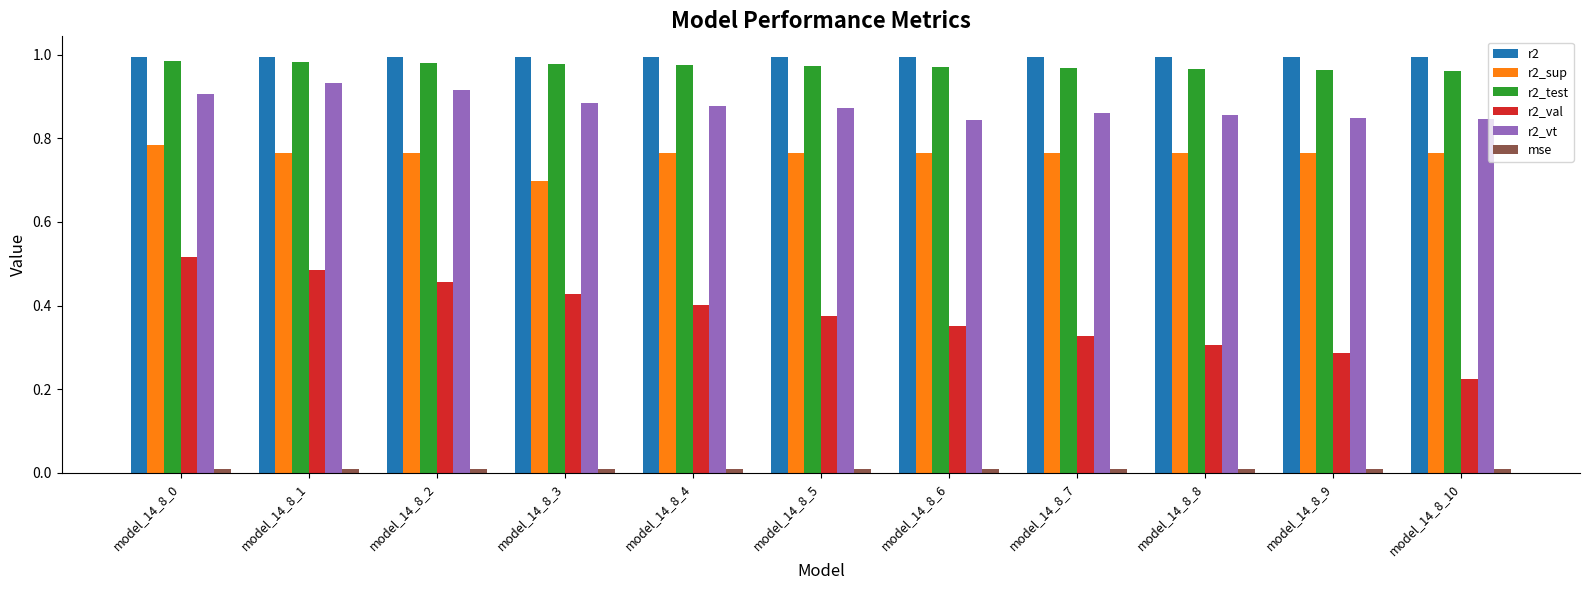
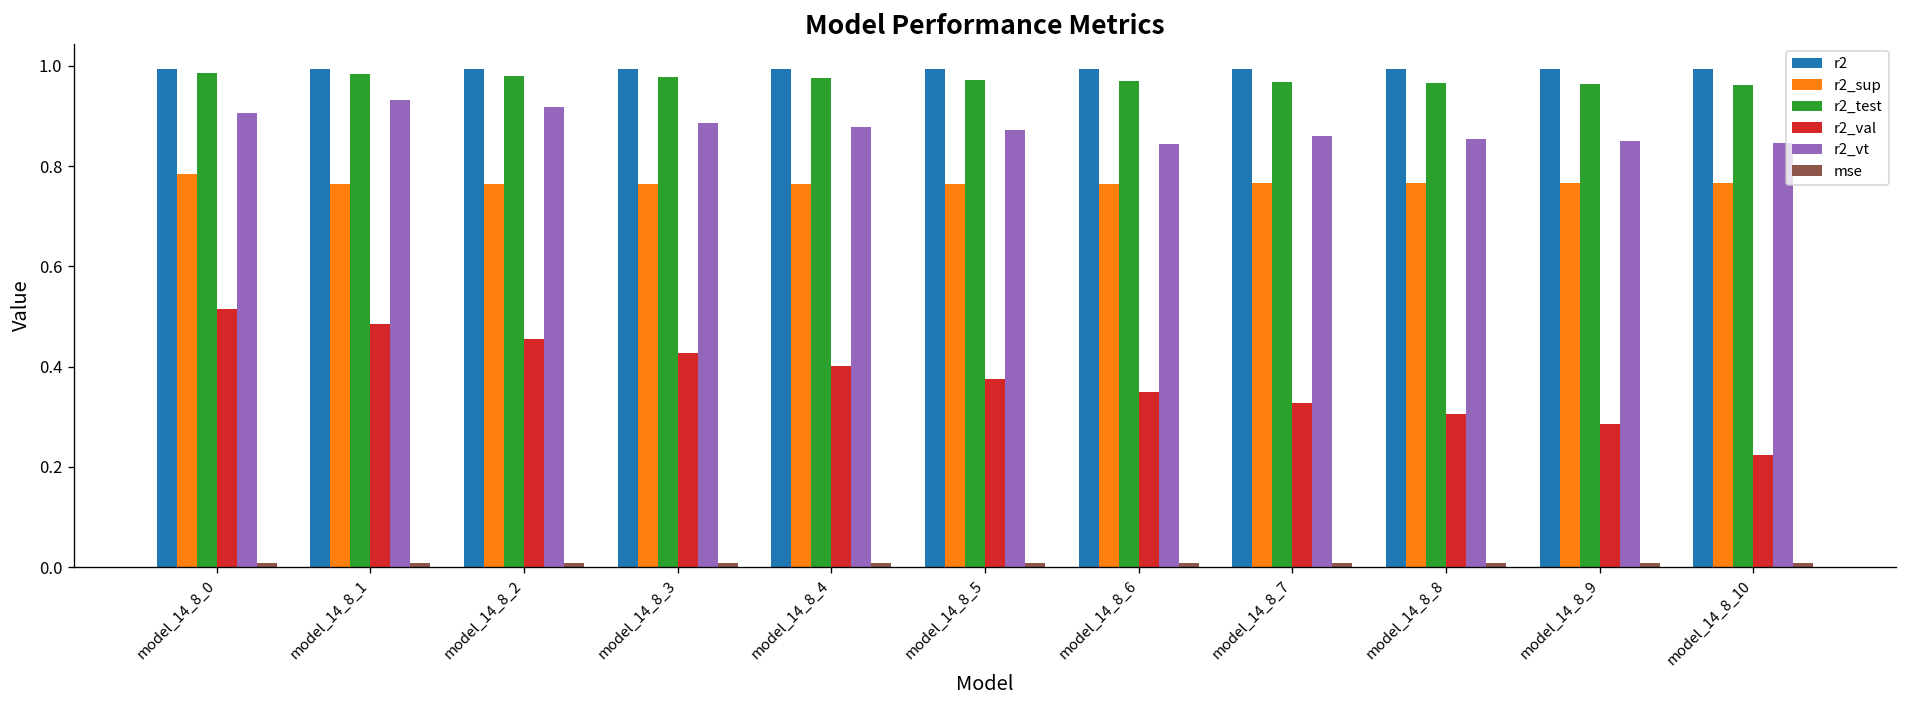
r2_sup, model_14_8_3: 0.70 -> 0.76
